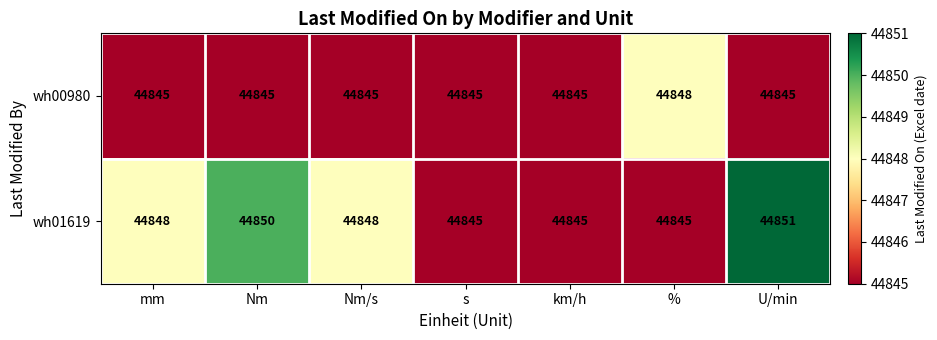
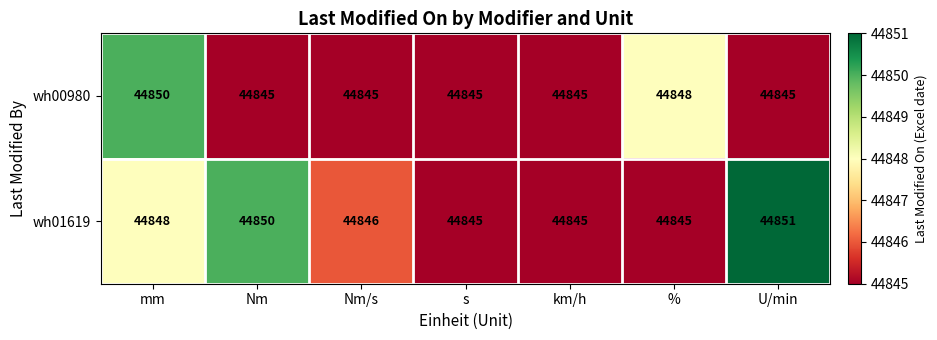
wh00980, mm: 44845 -> 44850
wh01619, Nm/s: 44848 -> 44846
